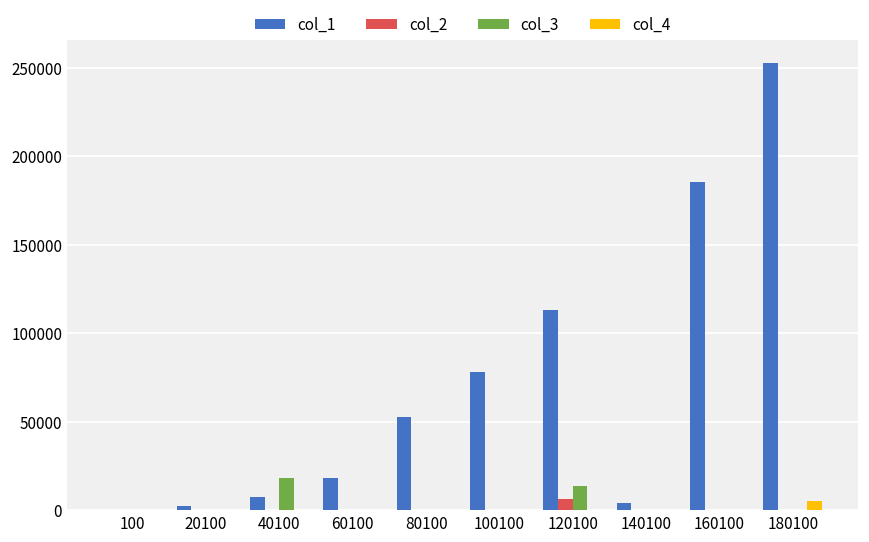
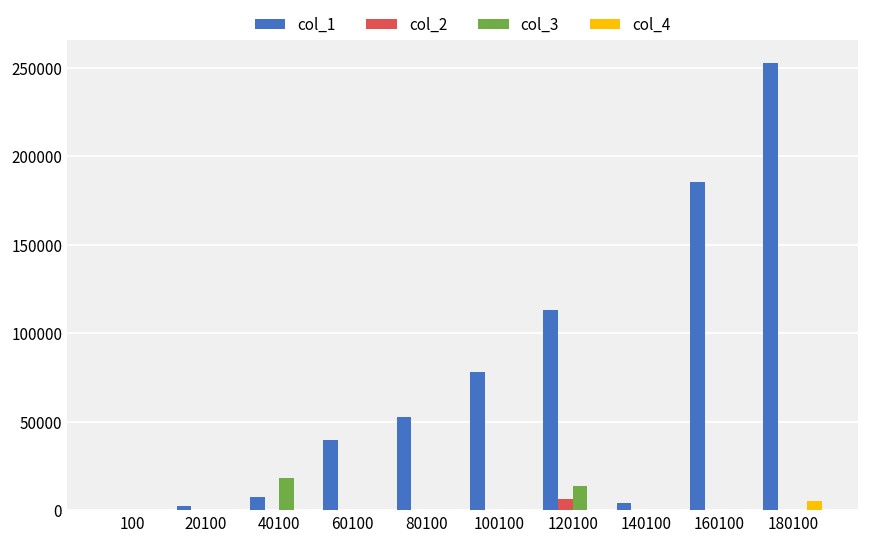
col_1, 60100: 18000 -> 40000
